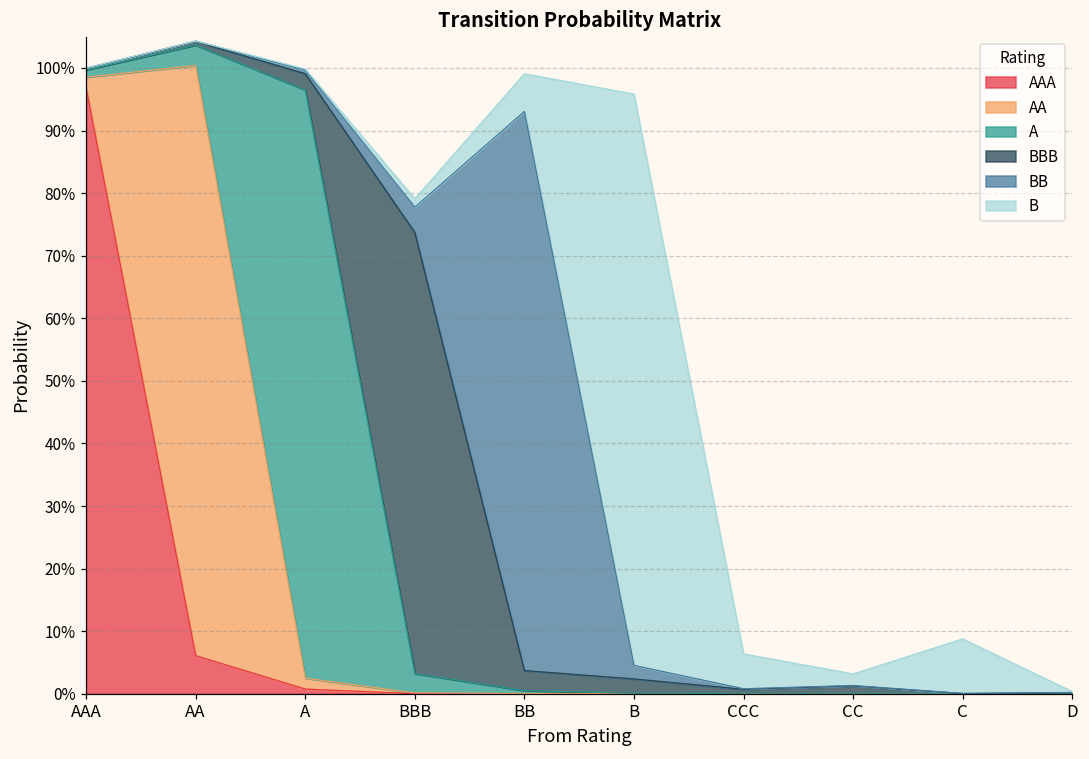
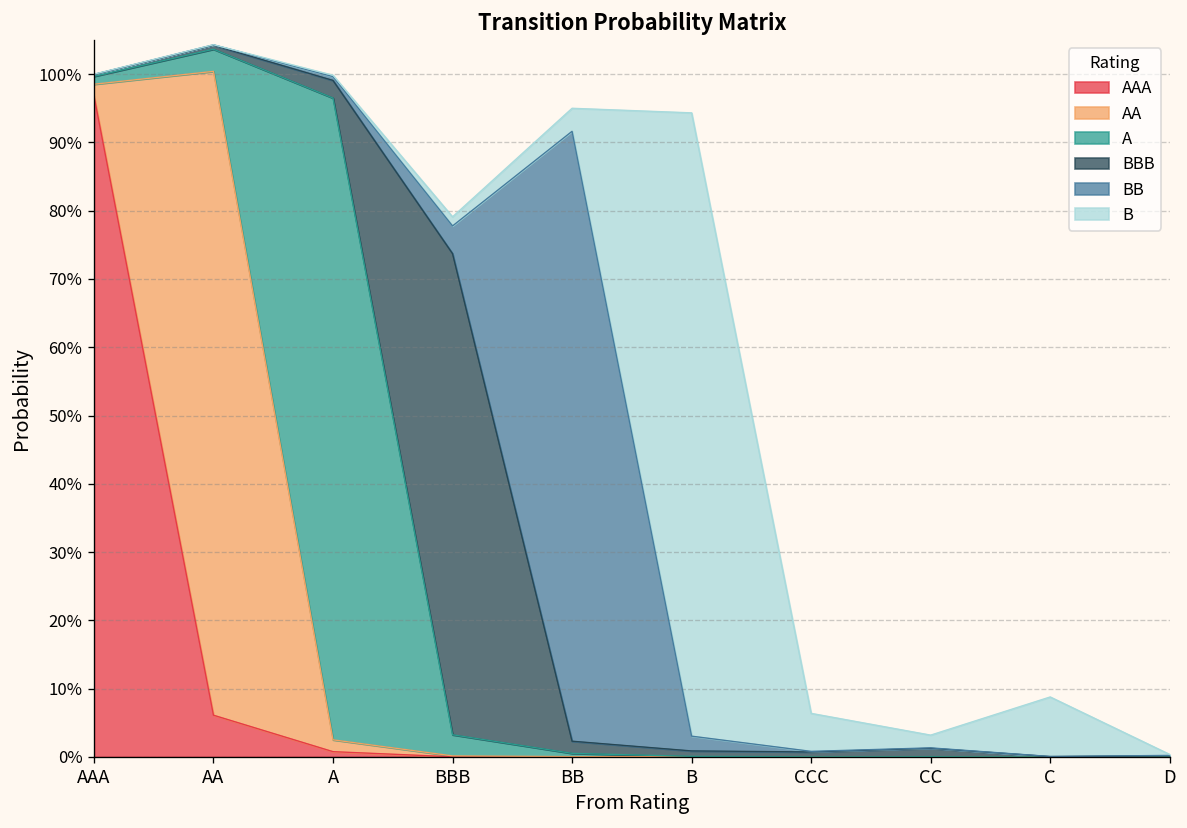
BBB, BB: 3% -> 2%
B, BB: 6% -> 3%
BBB, B: 2% -> 1%
